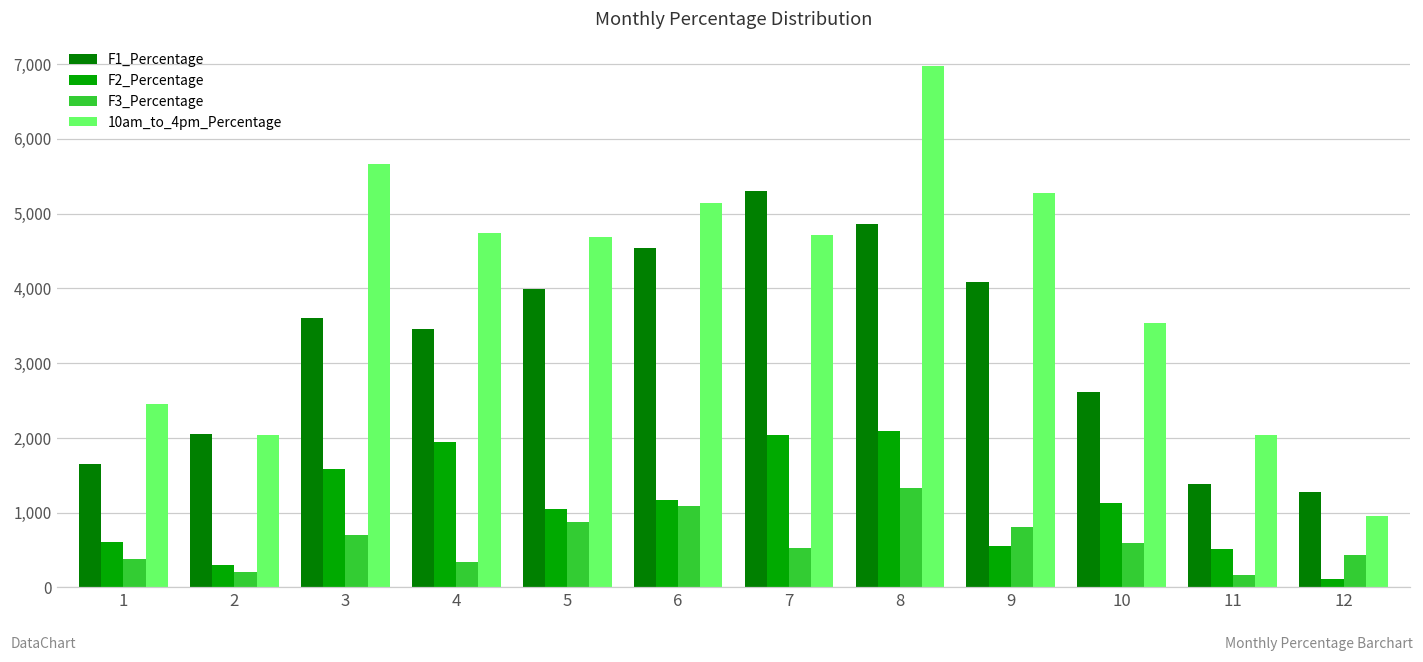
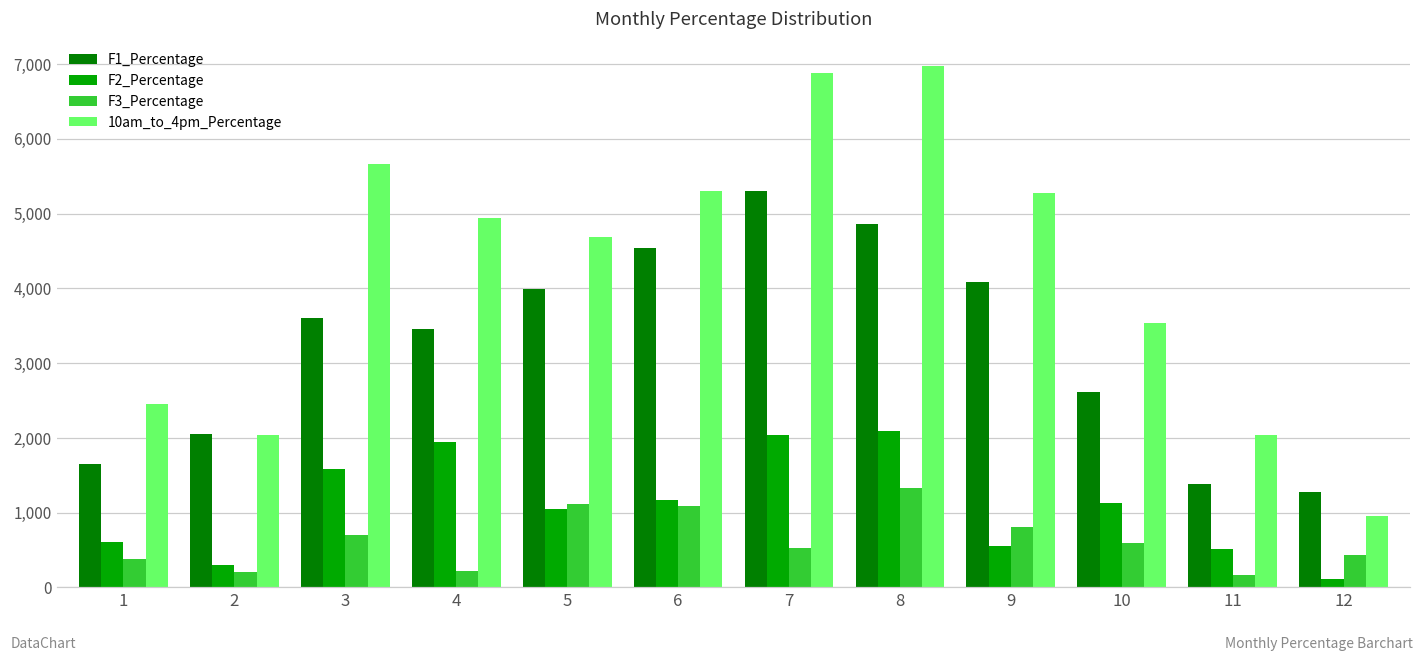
F3_Percentage, 4: 300 -> 200
10am_to_4pm_Percentage, 4: 4,700 -> 4,900
F3_Percentage, 5: 900 -> 1,100
10am_to_4pm_Percentage, 6: 5,100 -> 5,300
10am_to_4pm_Percentage, 7: 4,700 -> 6,900
